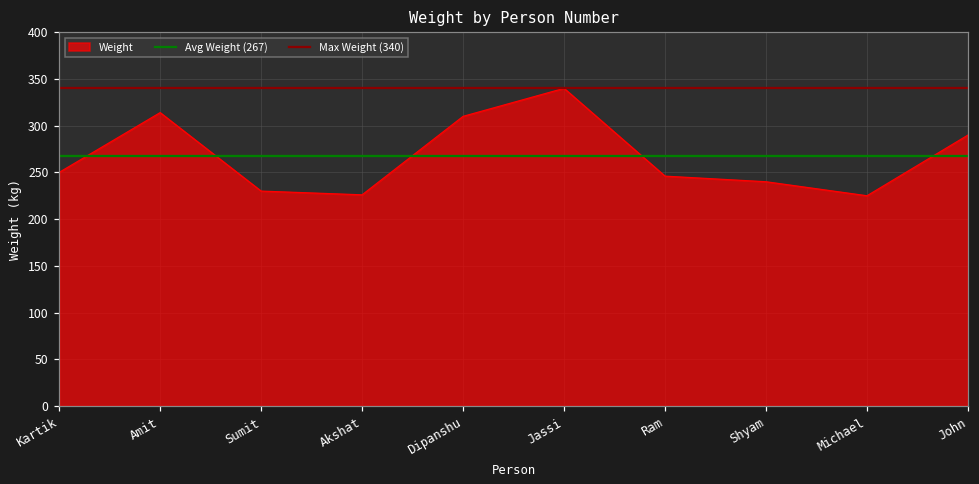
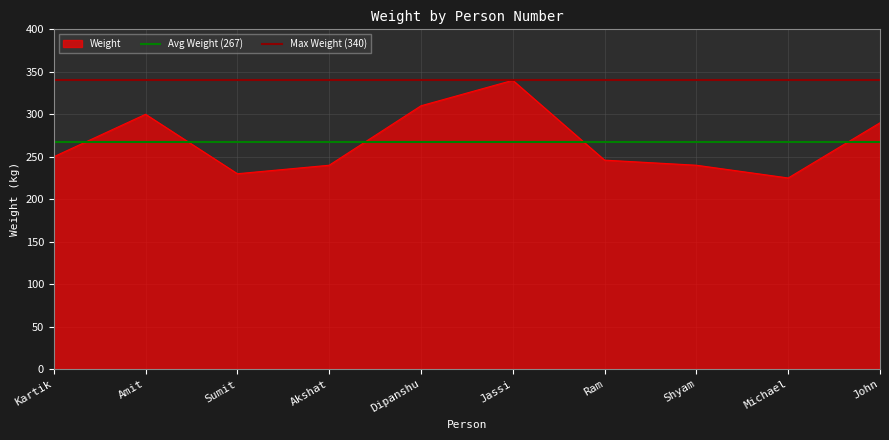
Amit: 310 -> 300
Akshat: 230 -> 240
